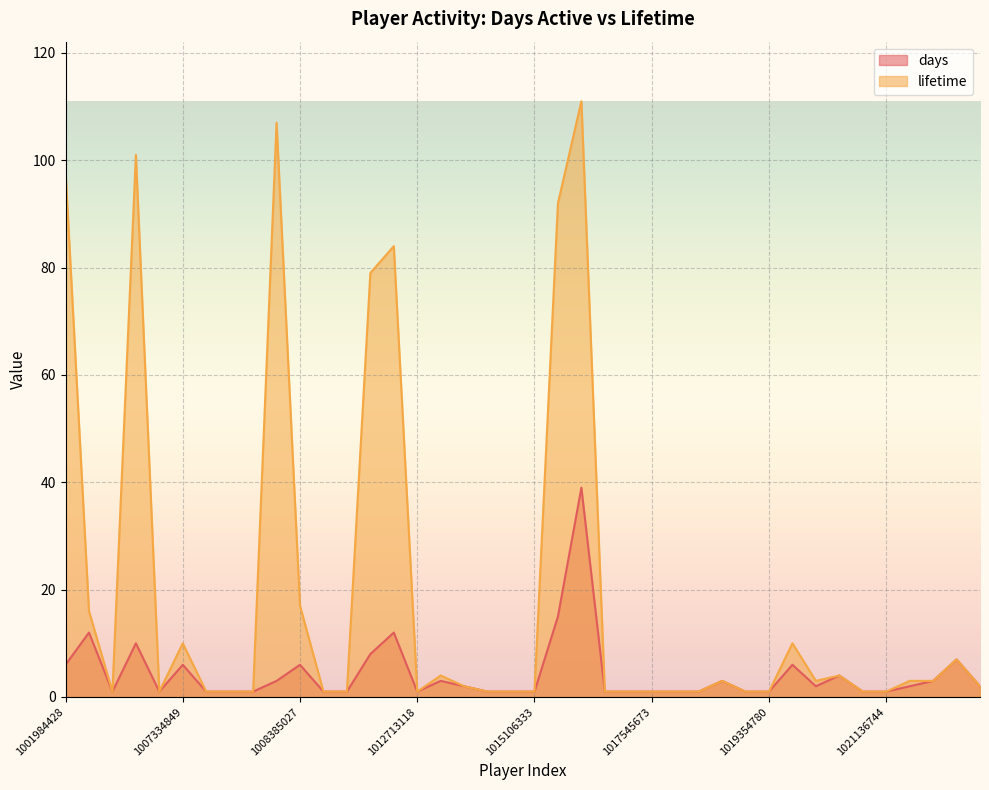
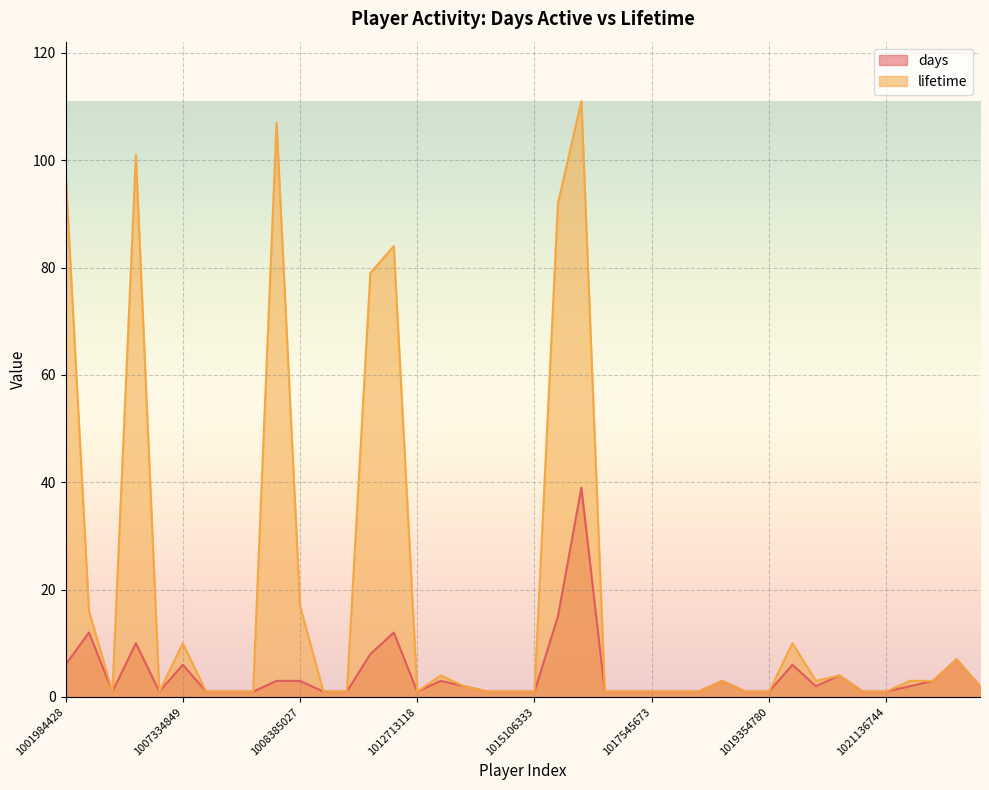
days, 1008385027: 6 -> 3
